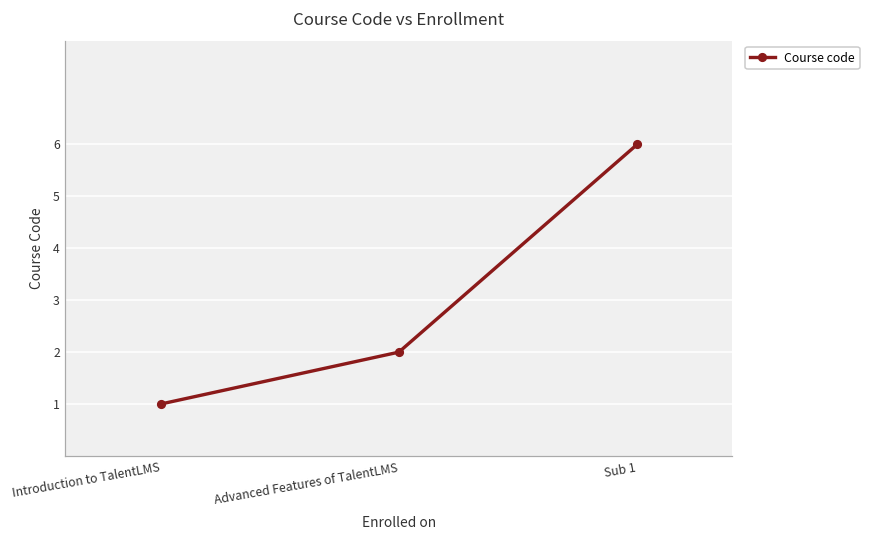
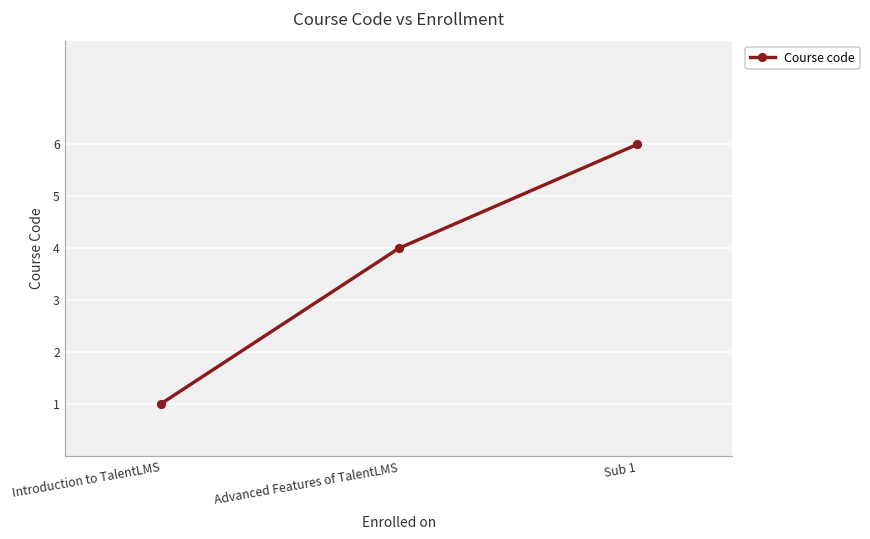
Advanced Features of TalentLMS: 2 -> 4
